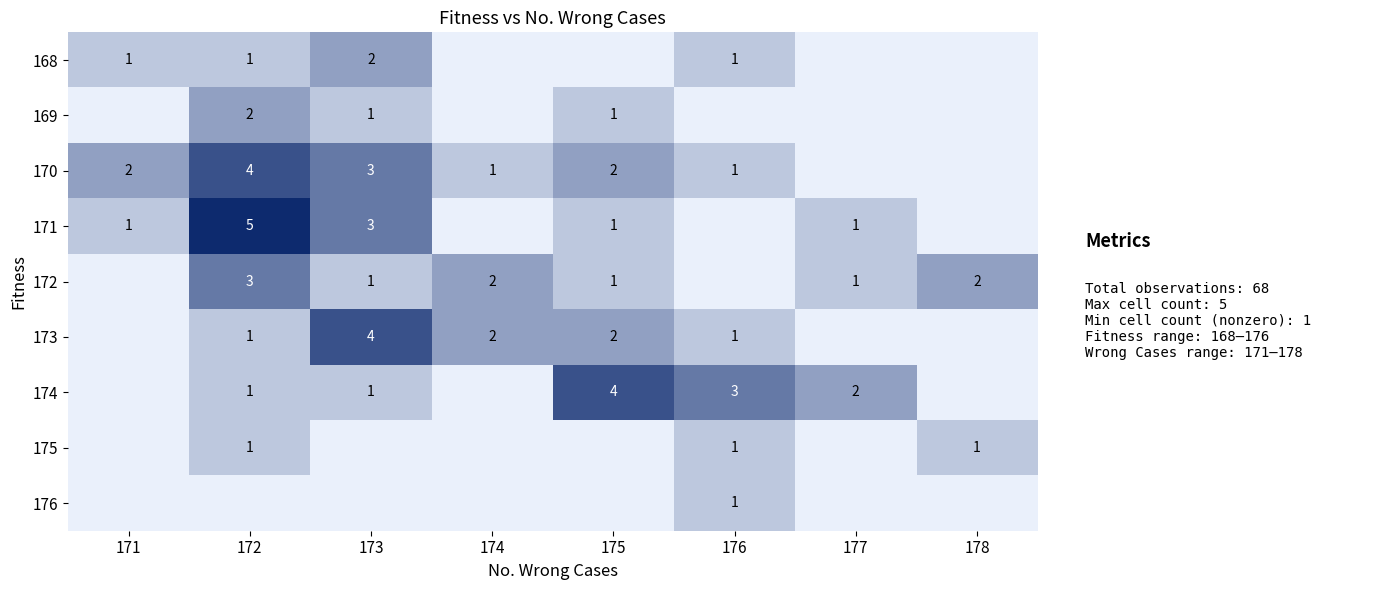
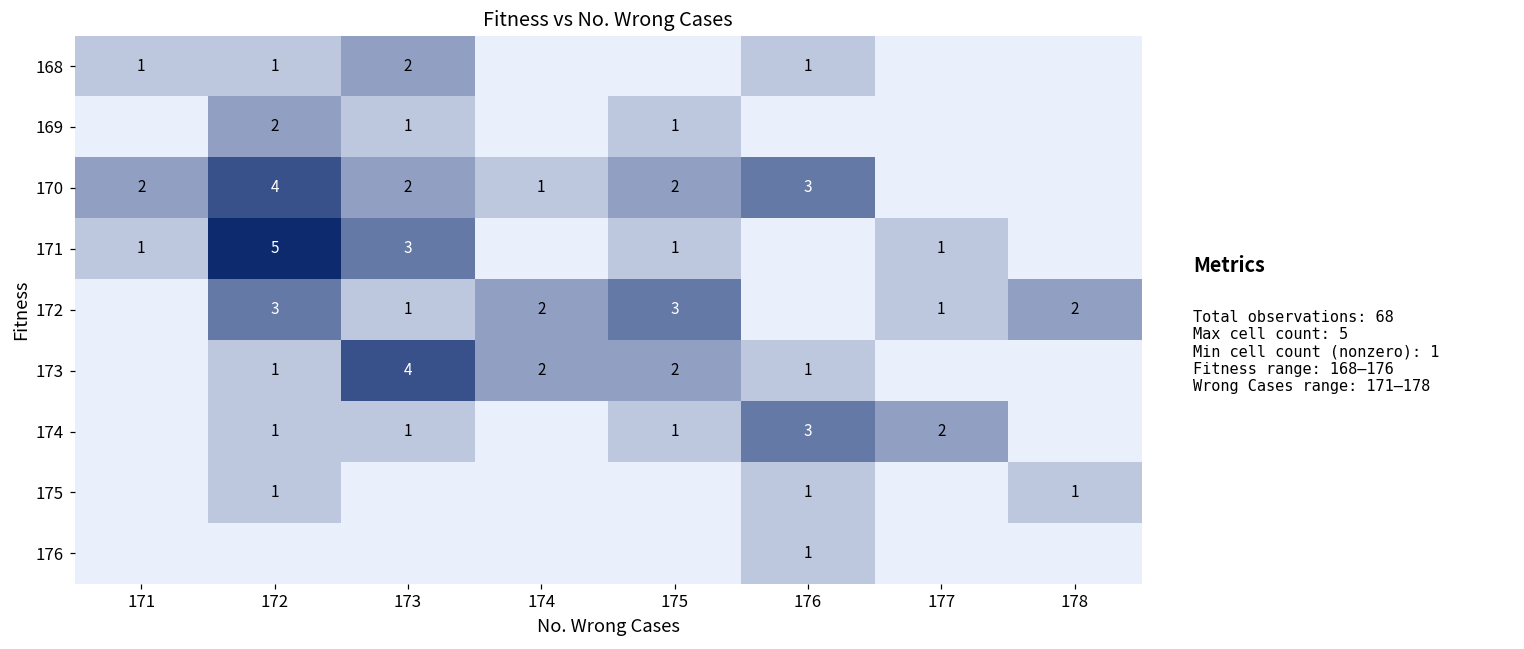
170, 173: 3 -> 2
170, 176: 1 -> 3
172, 175: 1 -> 3
174, 175: 4 -> 1
